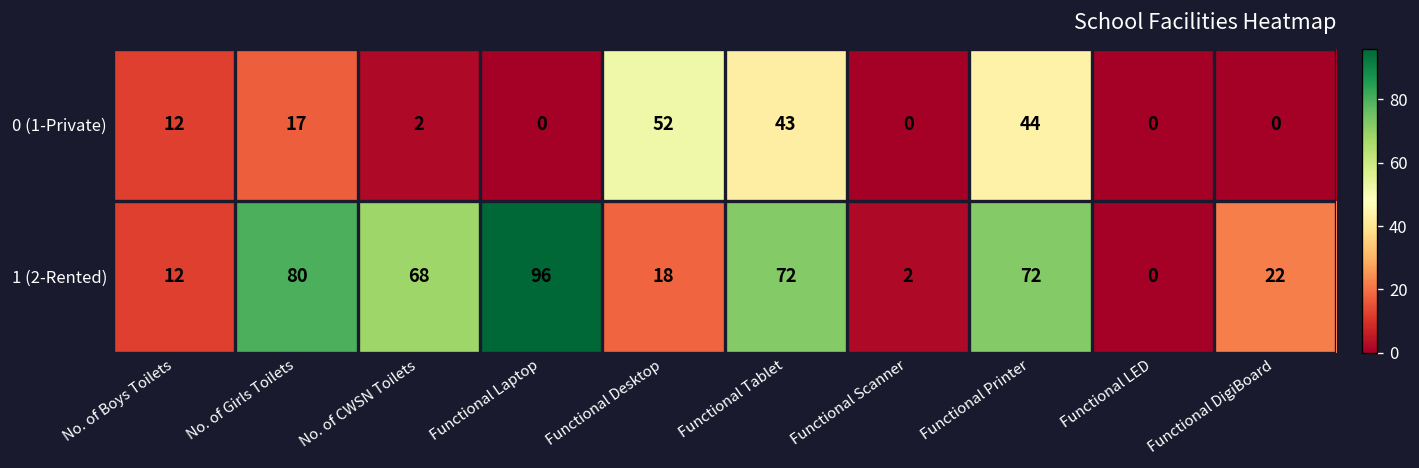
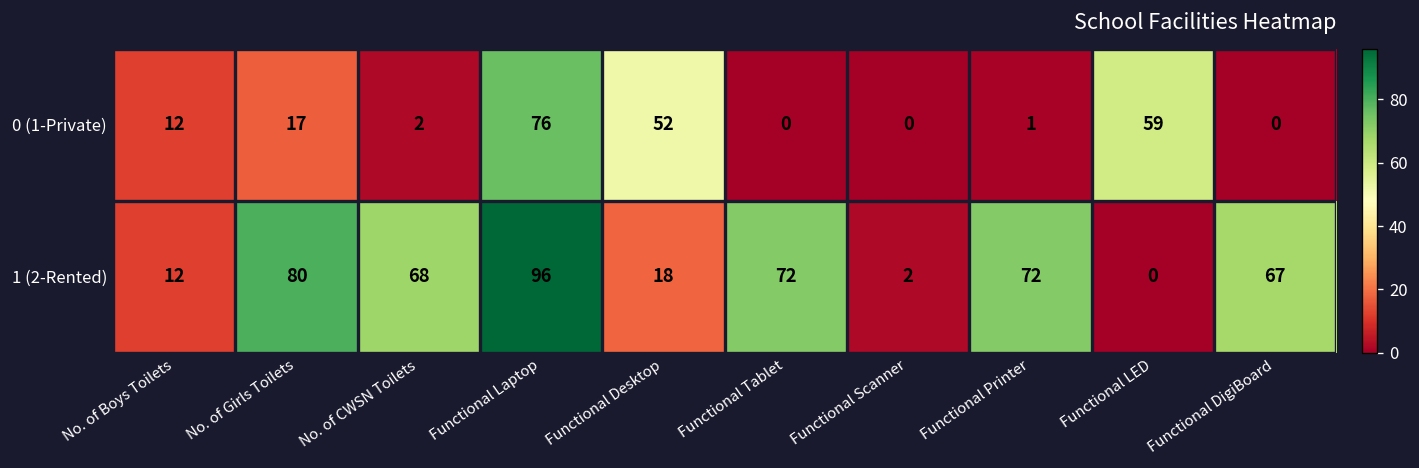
0 (1-Private), Functional Laptop: 0 -> 76
0 (1-Private), Functional Tablet: 43 -> 0
0 (1-Private), Functional Printer: 44 -> 1
0 (1-Private), Functional LED: 0 -> 59
1 (2-Rented), Functional DigiBoard: 22 -> 67
